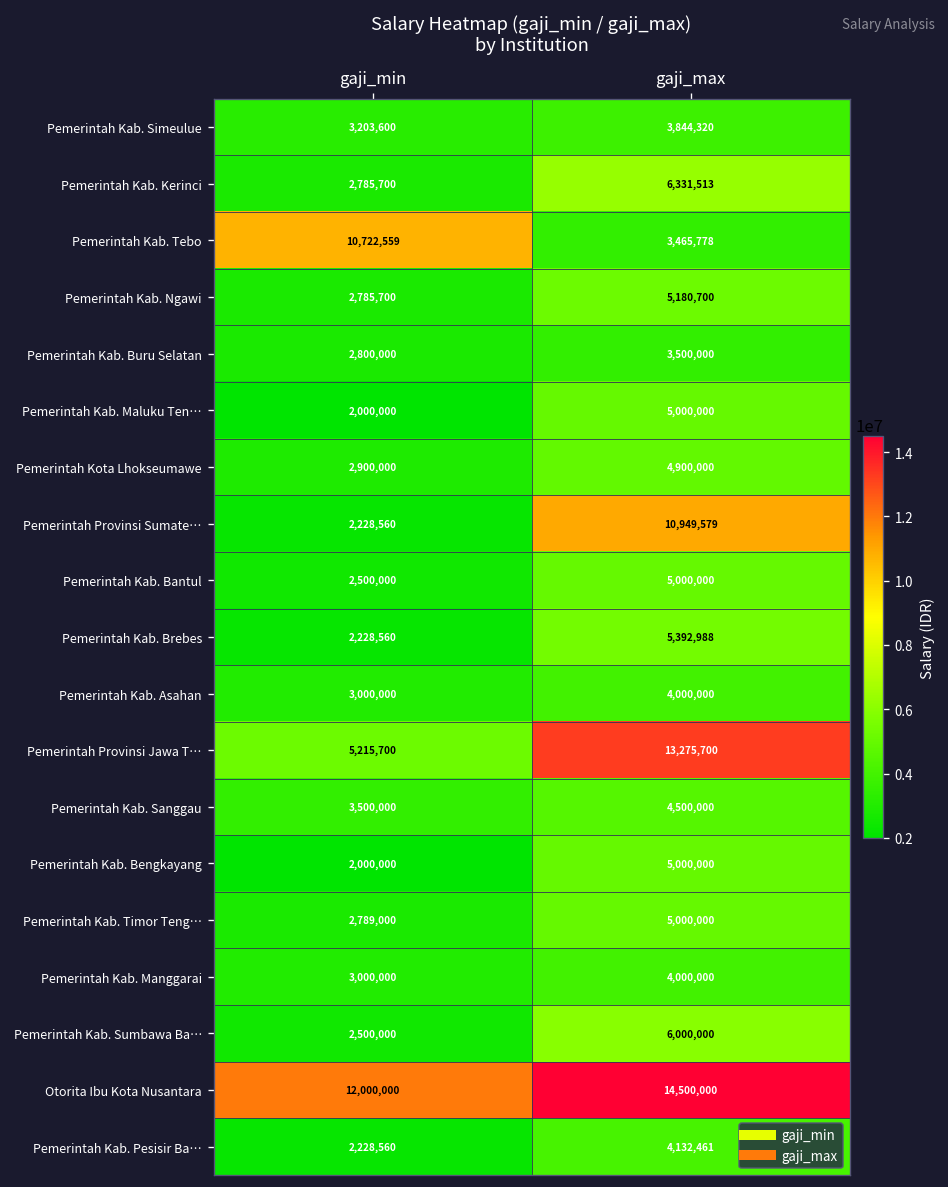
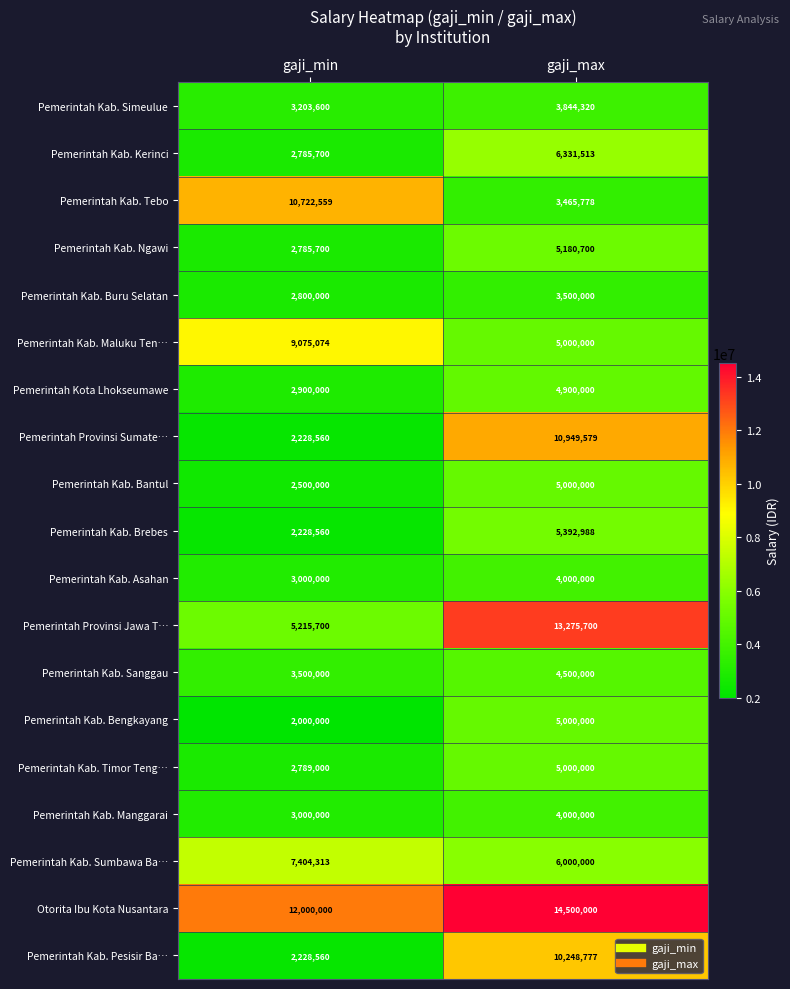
Pemerintah Kab. Maluku Ten…, gaji_min: 2,000,000 -> 9,075,074
Pemerintah Kab. Sumbawa Ba…, gaji_min: 2,500,000 -> 7,404,313
Pemerintah Kab. Pesisir Ba…, gaji_max: 4,132,461 -> 10,248,777
